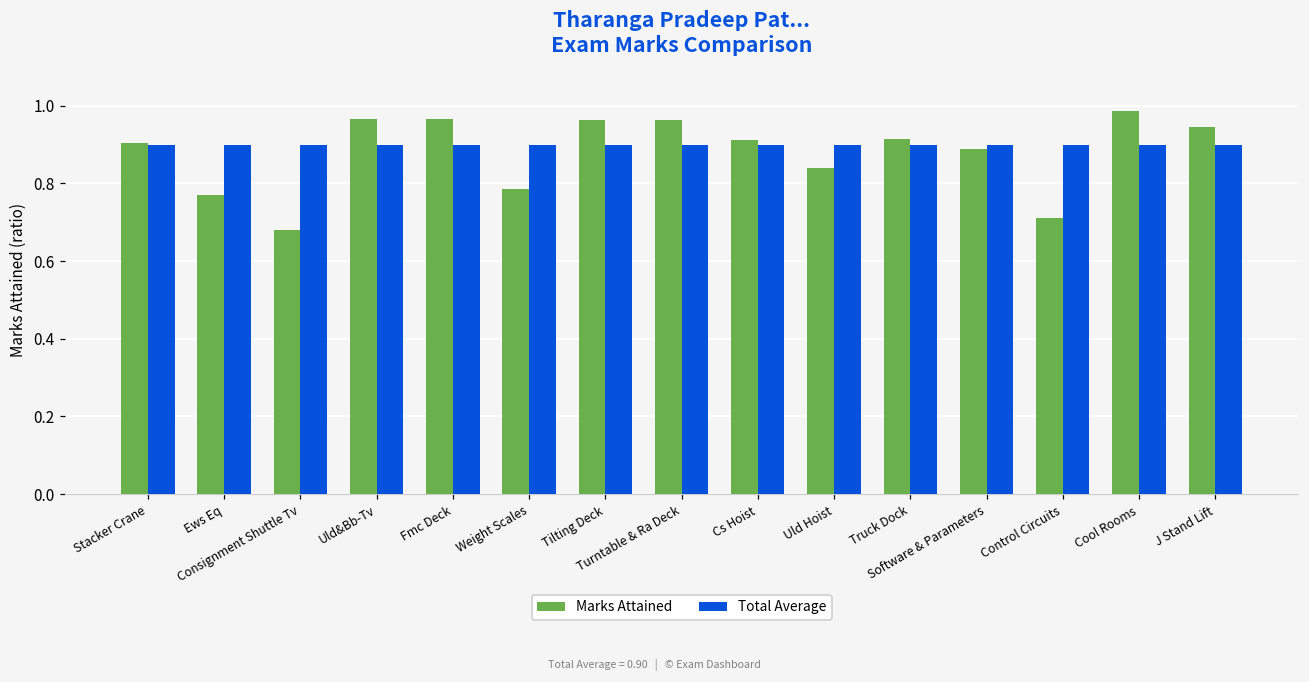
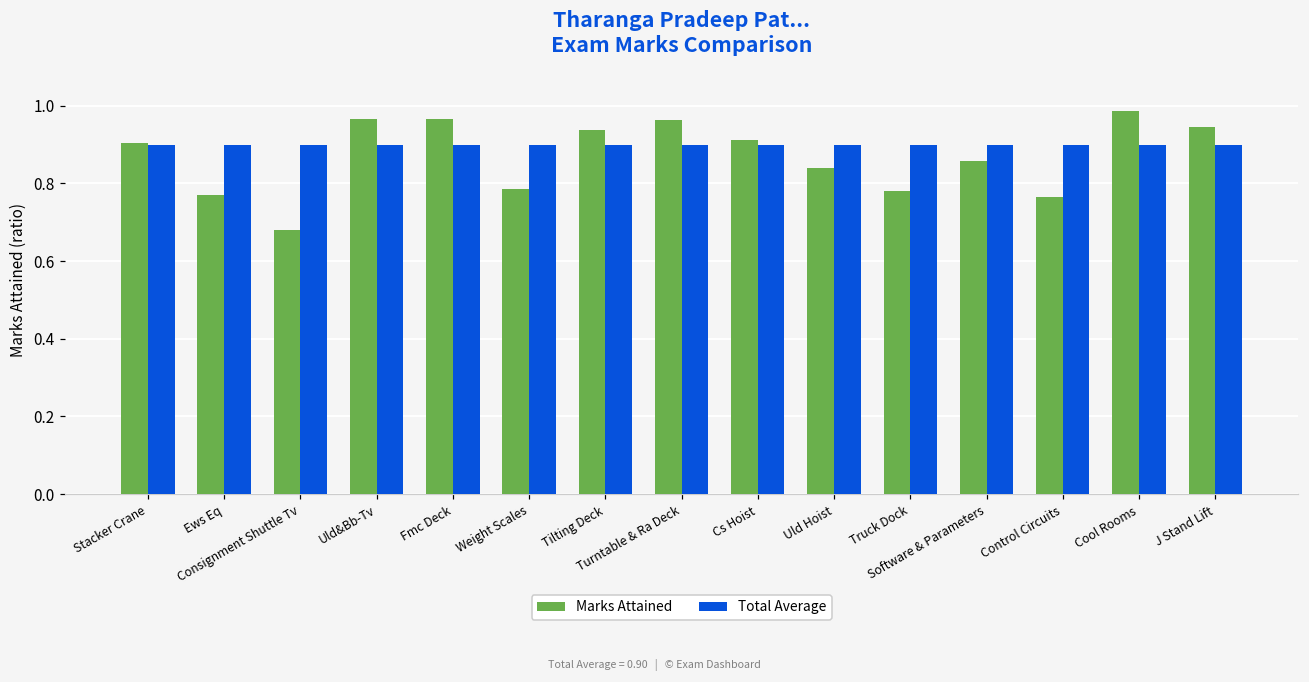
Marks Attained, Tilting Deck: 0.96 -> 0.94
Marks Attained, Truck Dock: 0.92 -> 0.78
Marks Attained, Software & Parameters: 0.89 -> 0.86
Marks Attained, Control Circuits: 0.71 -> 0.76
